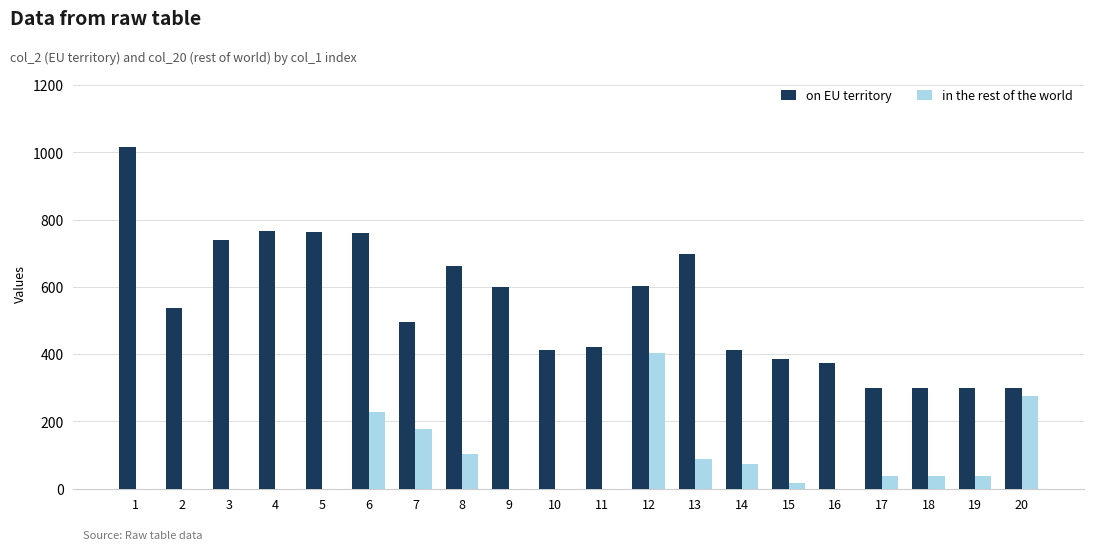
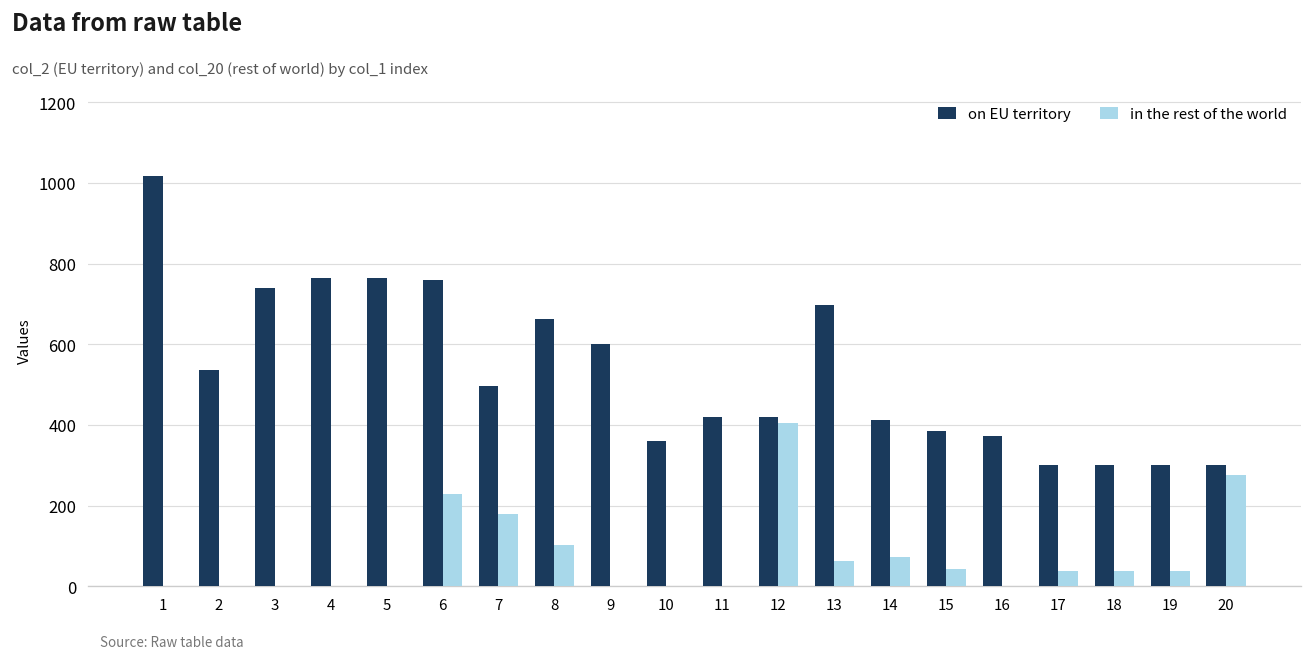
on EU territory, 10: 410 -> 360
on EU territory, 12: 600 -> 420
in the rest of the world, 13: 90 -> 60
in the rest of the world, 15: 20 -> 40
